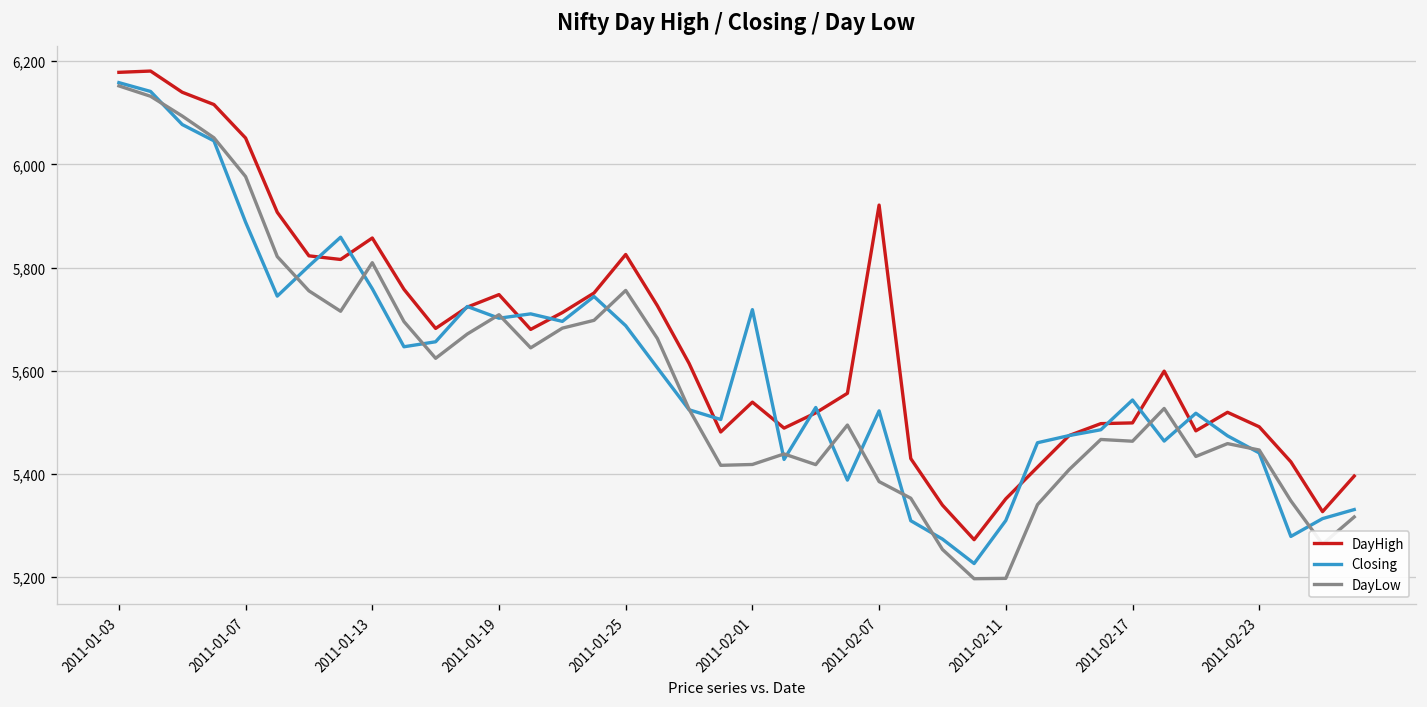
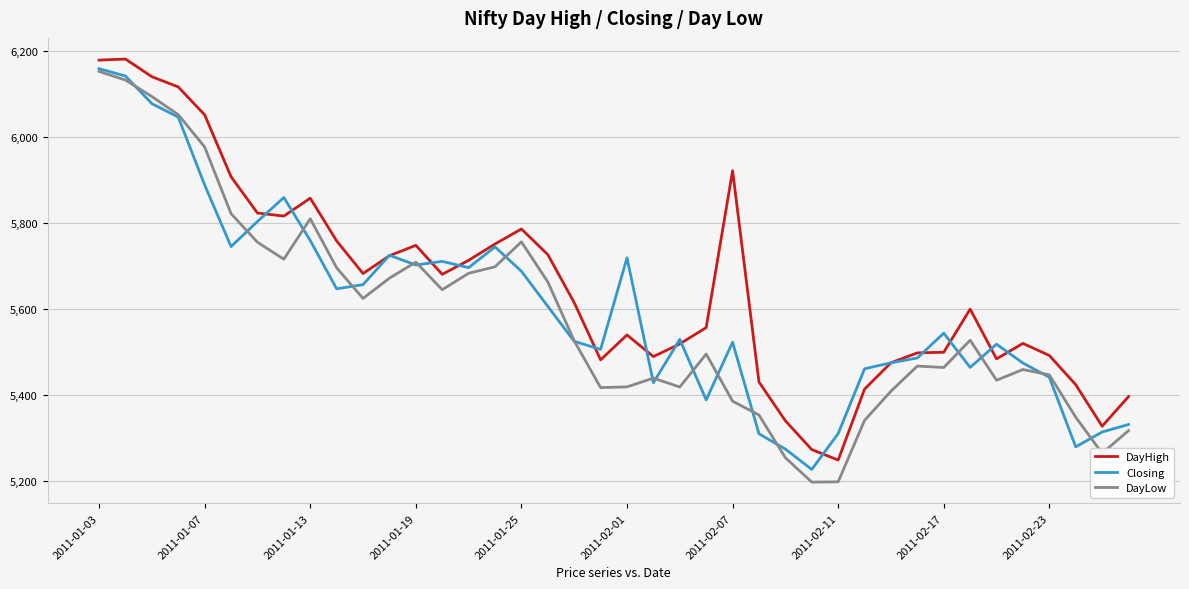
DayHigh, 2011-01-25: 5,830 -> 5,790
DayHigh, 2011-02-11: 5,350 -> 5,250
